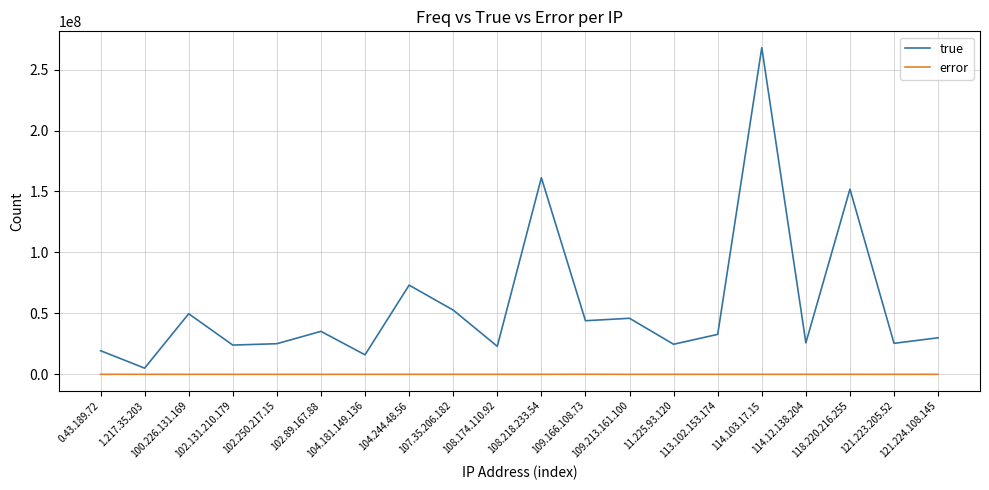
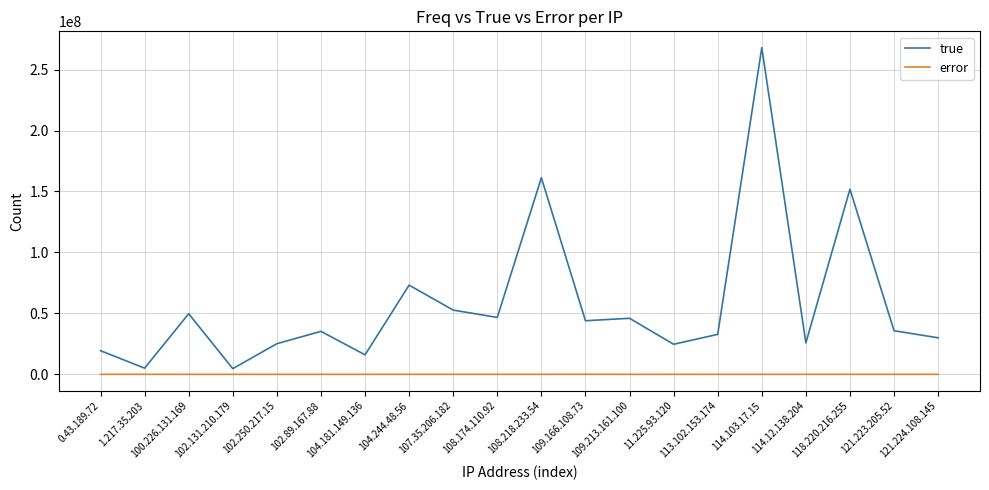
true, 102.131.210.179: 24000000 -> 5000000
true, 108.174.110.92: 23000000 -> 47000000
true, 121.223.205.52: 25000000 -> 36000000
